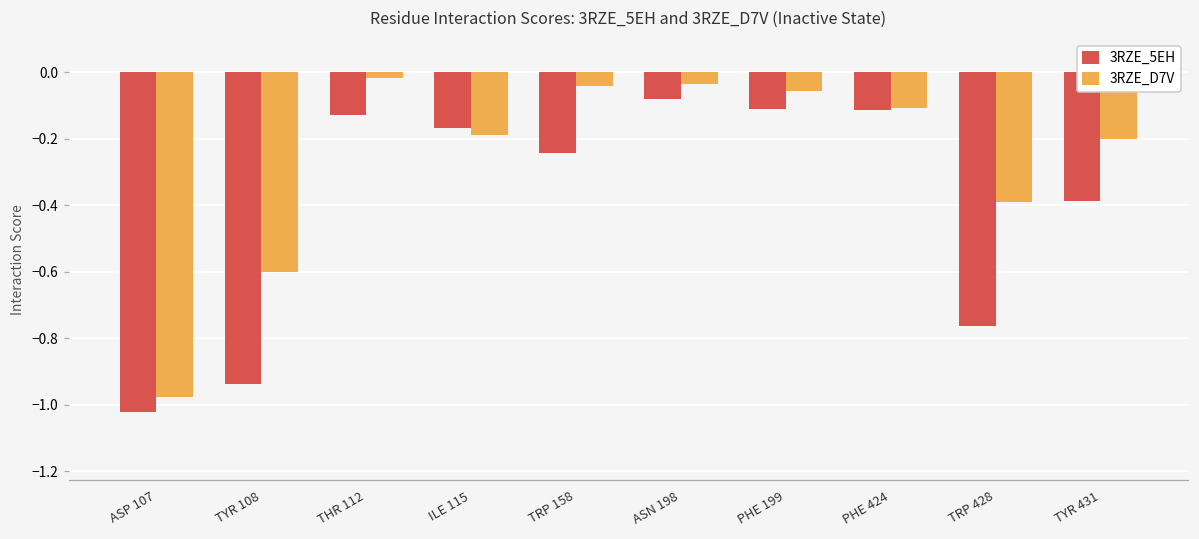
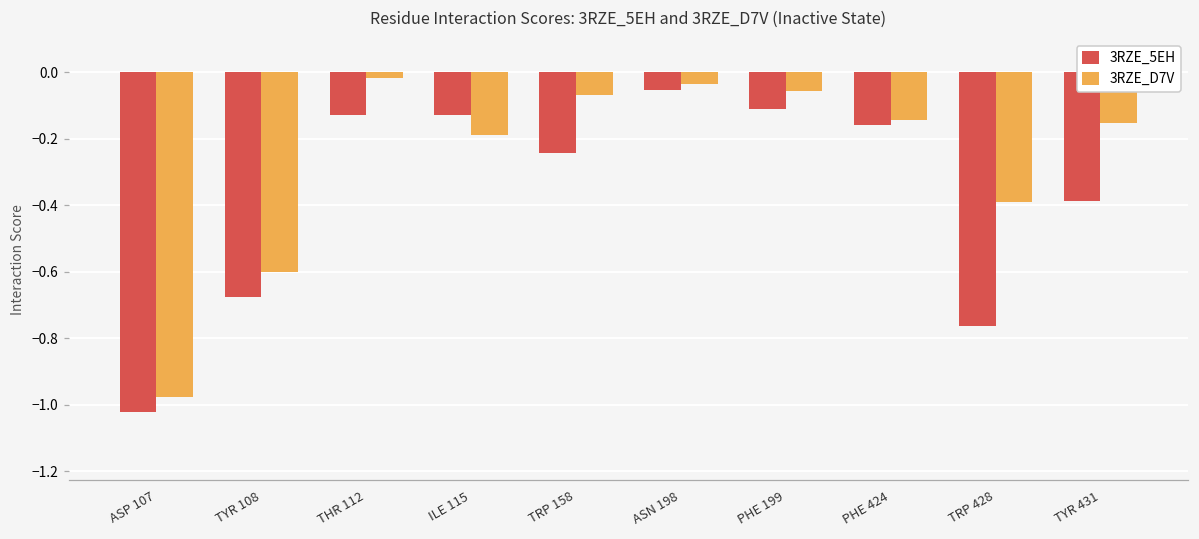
3RZE_5EH, TYR 108: -0.94 -> -0.68
3RZE_5EH, ILE 115: -0.17 -> -0.13
3RZE_D7V, TRP 158: -0.04 -> -0.07
3RZE_5EH, ASN 198: -0.08 -> -0.05
3RZE_5EH, PHE 424: -0.11 -> -0.16
3RZE_D7V, PHE 424: -0.11 -> -0.15
3RZE_D7V, TYR 431: -0.20 -> -0.15
